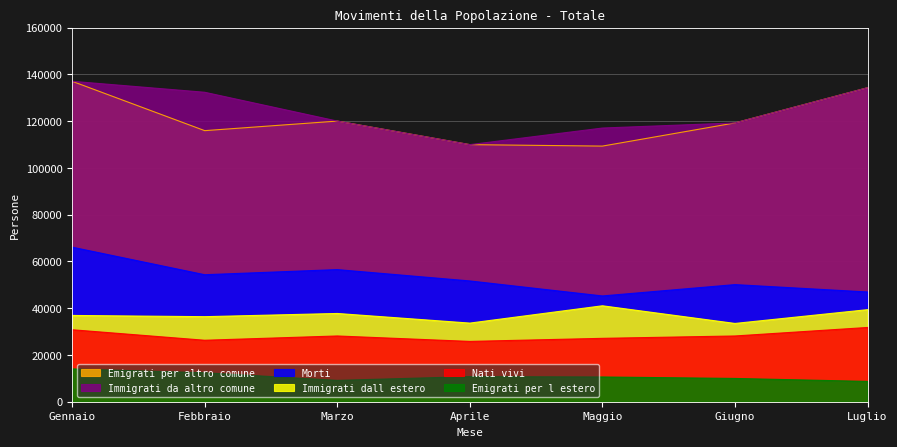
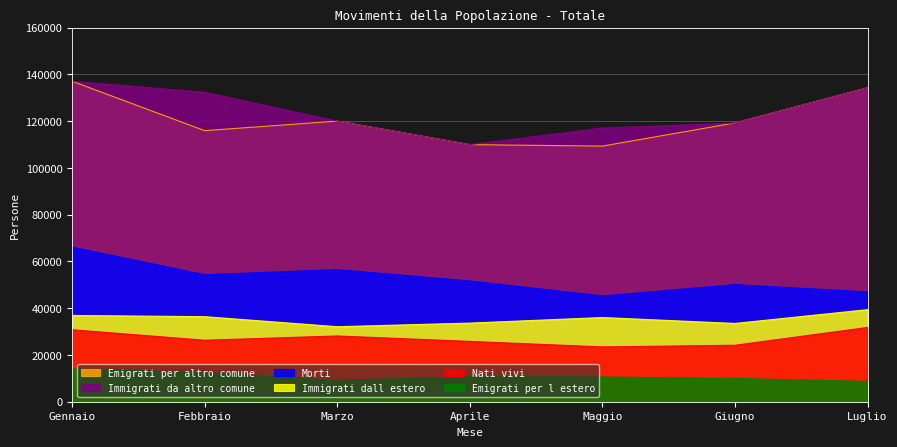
Immigrati dall estero, Marzo: 38000 -> 32000
Immigrati dall estero, Maggio: 41000 -> 36000
Nati vivi, Maggio: 27000 -> 23000
Nati vivi, Giugno: 28000 -> 24000
